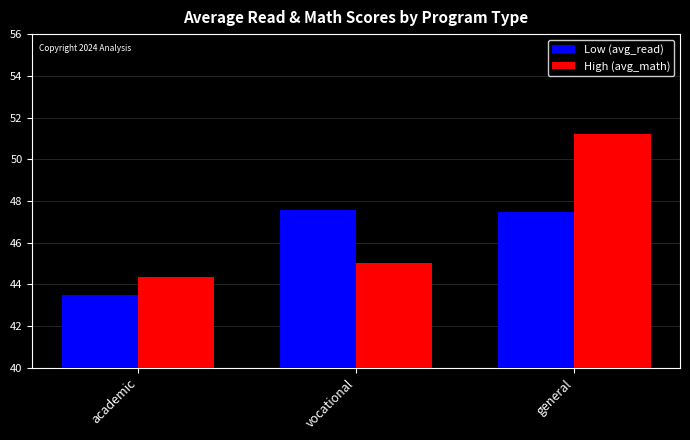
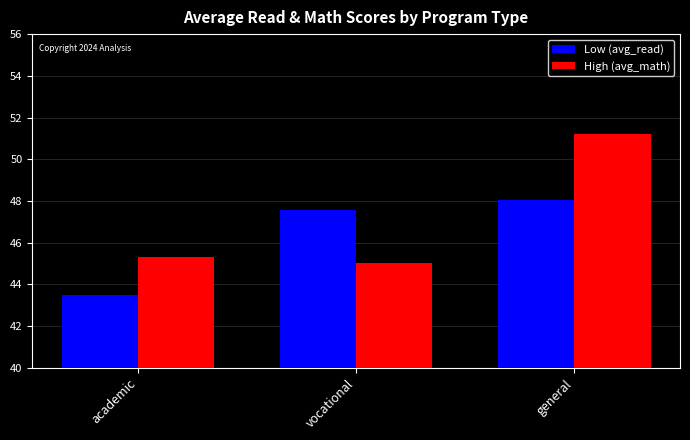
High (avg_math), academic: 44.3 -> 45.3
Low (avg_read), general: 47.5 -> 48.0
